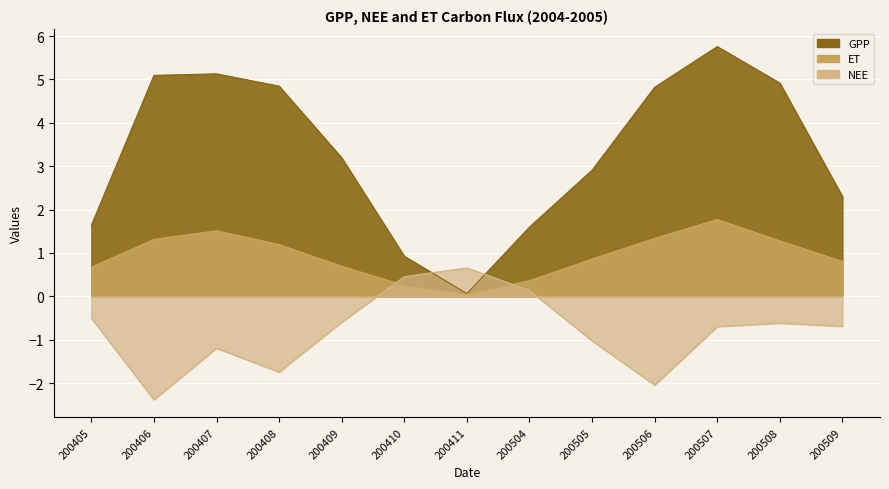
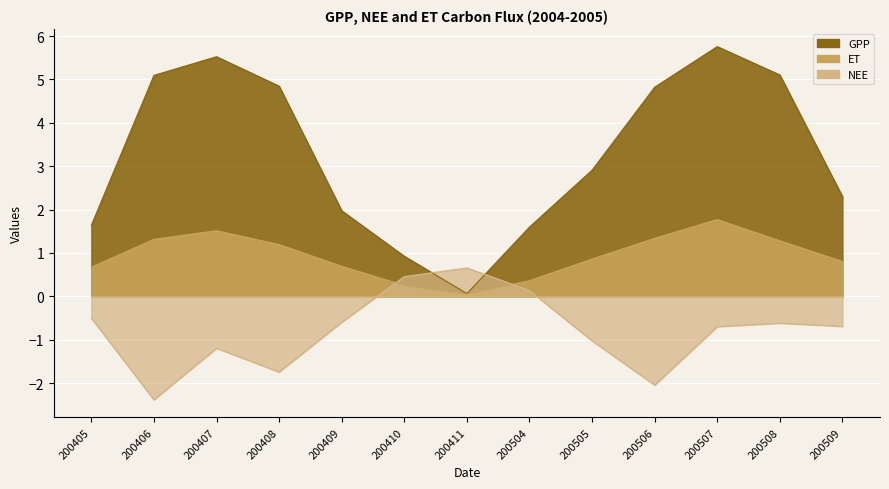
GPP, 200407: 5.1 -> 5.5
GPP, 200409: 3.2 -> 2.0
GPP, 200508: 4.9 -> 5.1
